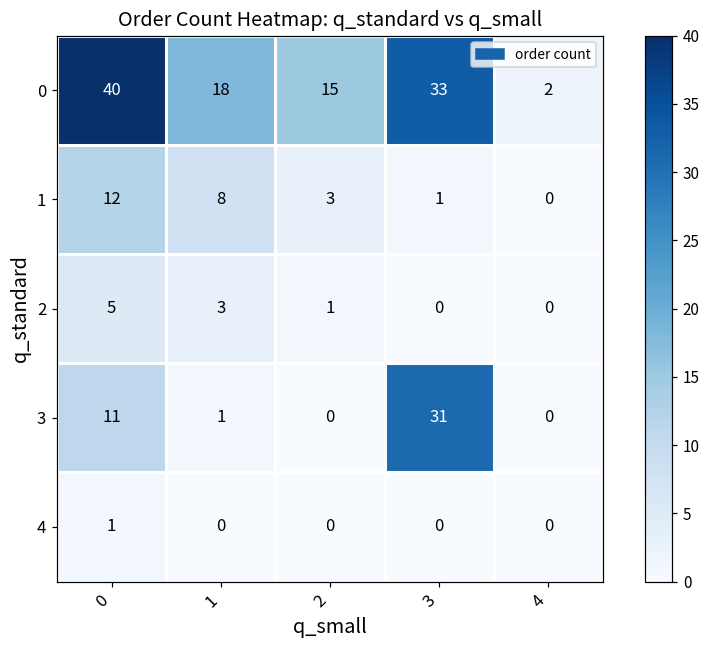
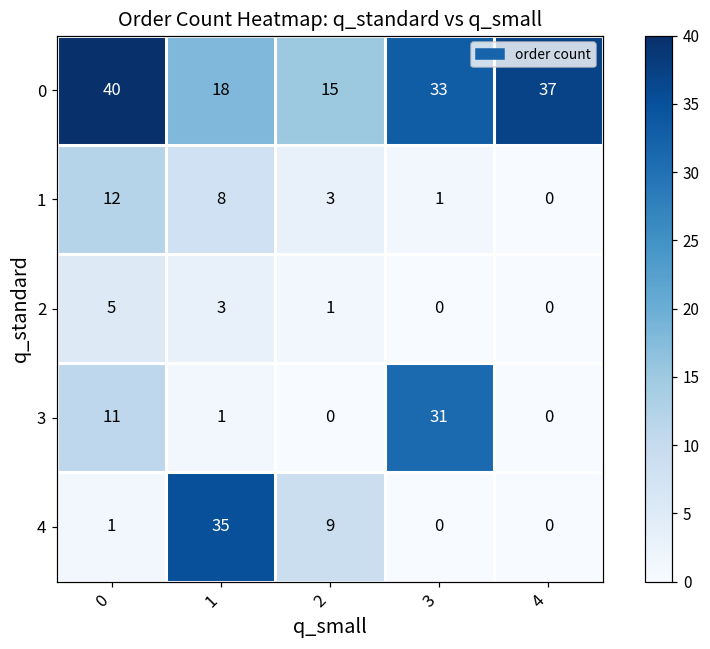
0, 4: 2 -> 37
4, 1: 0 -> 35
4, 2: 0 -> 9
